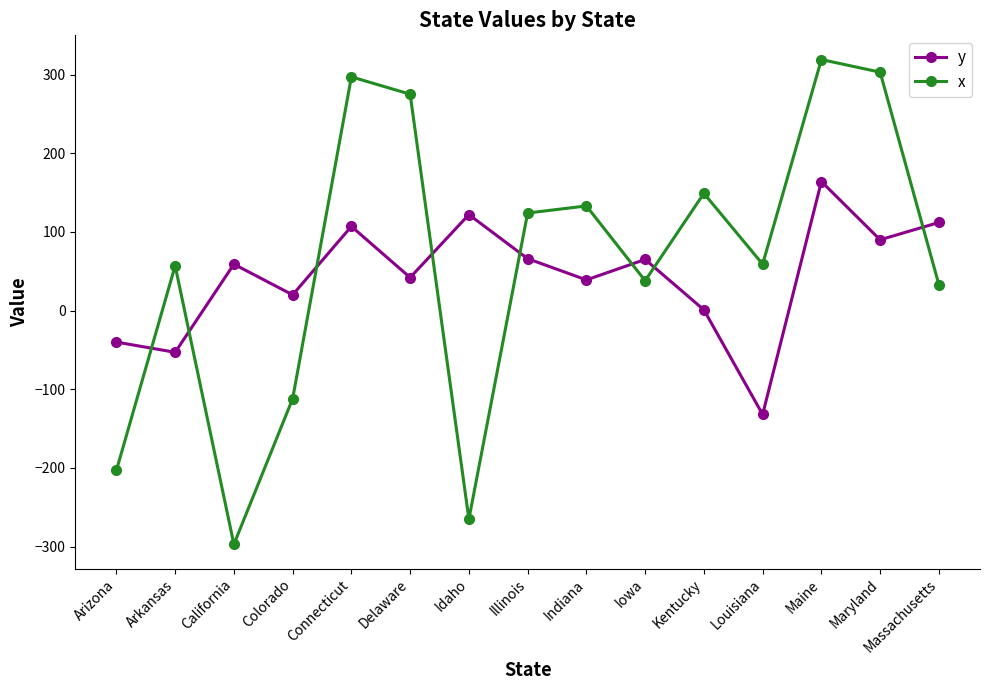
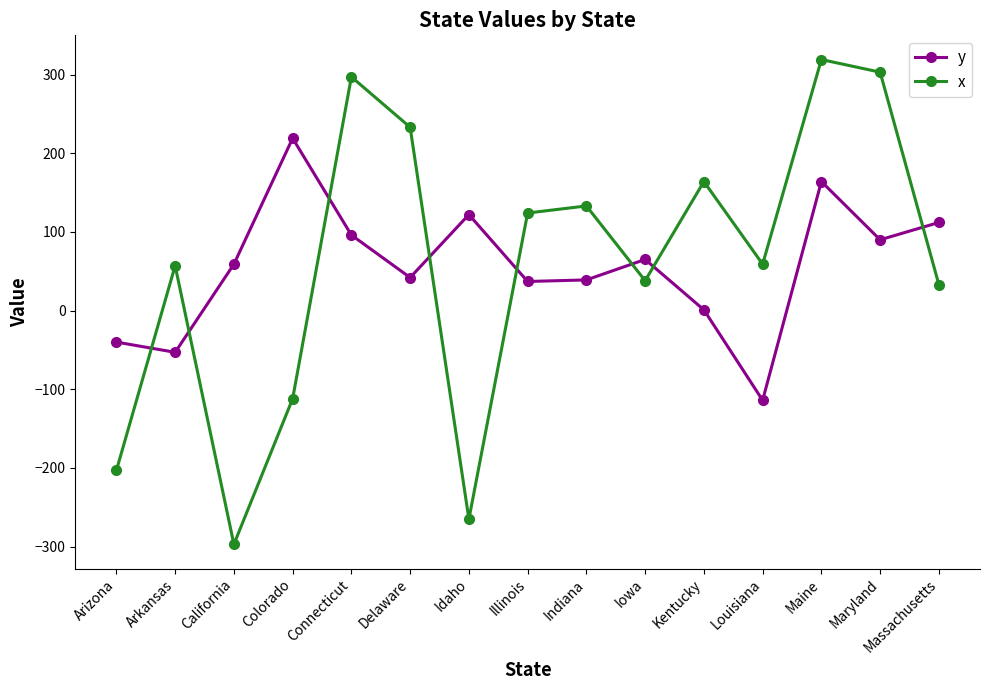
y, Colorado: 20 -> 220
y, Connecticut: 110 -> 100
x, Delaware: 280 -> 230
y, Illinois: 70 -> 40
x, Kentucky: 150 -> 160
y, Louisiana: -130 -> -110
